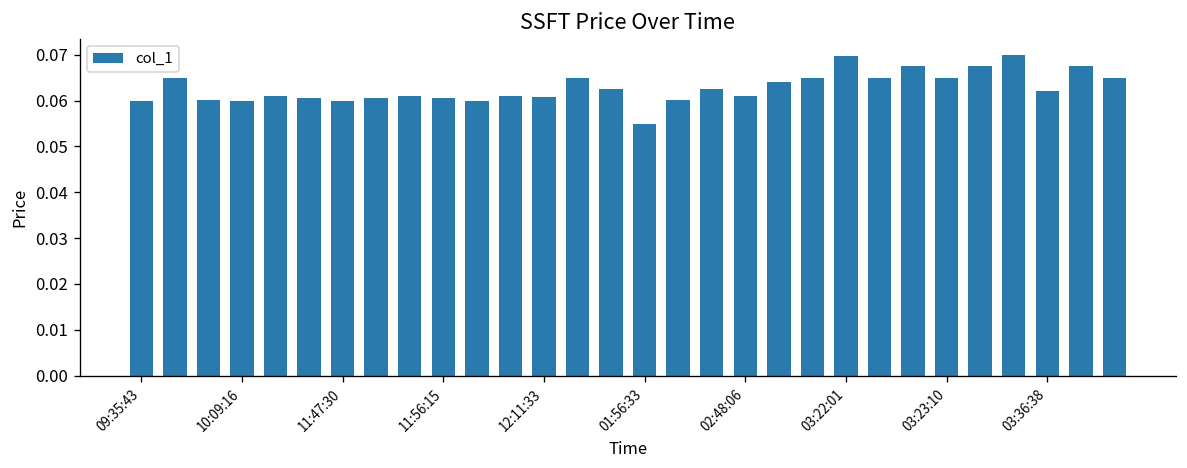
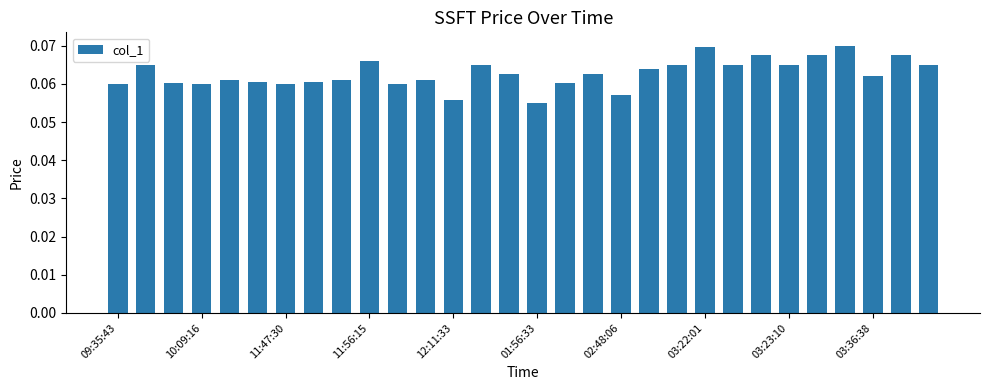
11:56:15: 0.061 -> 0.066
12:11:33: 0.061 -> 0.056
02:48:06: 0.061 -> 0.057
